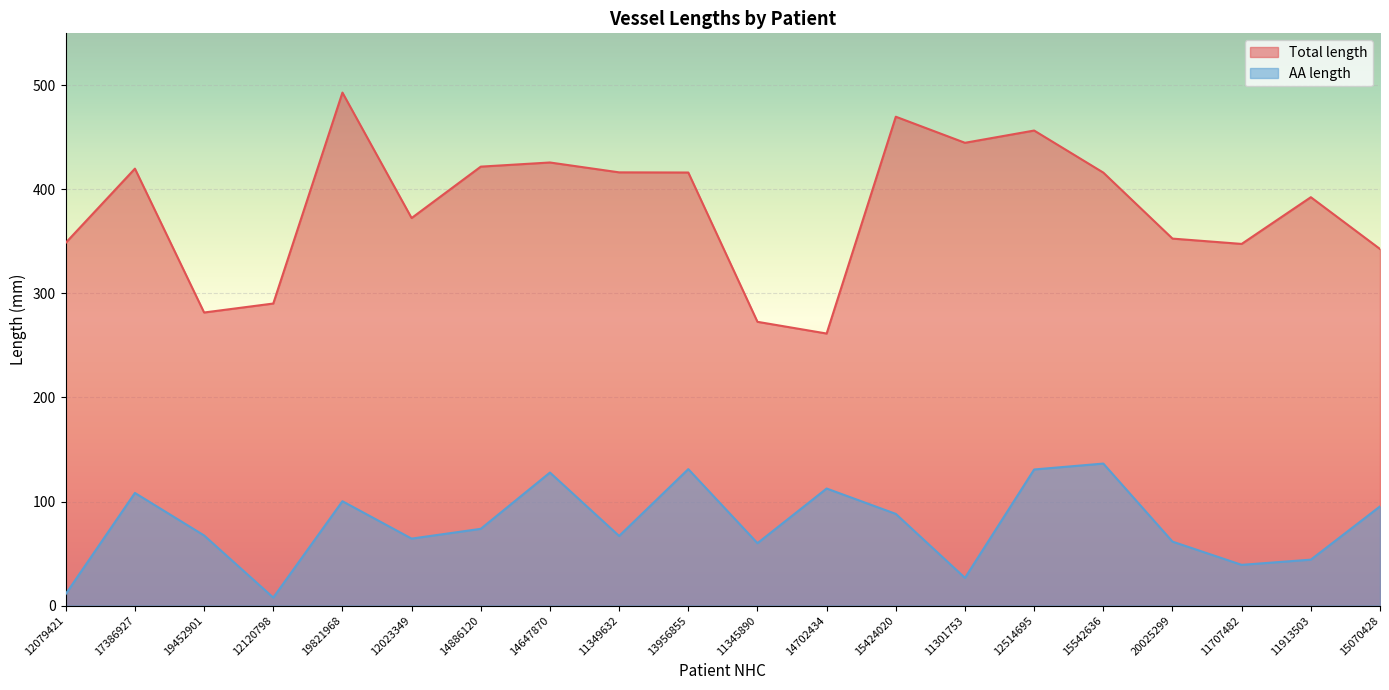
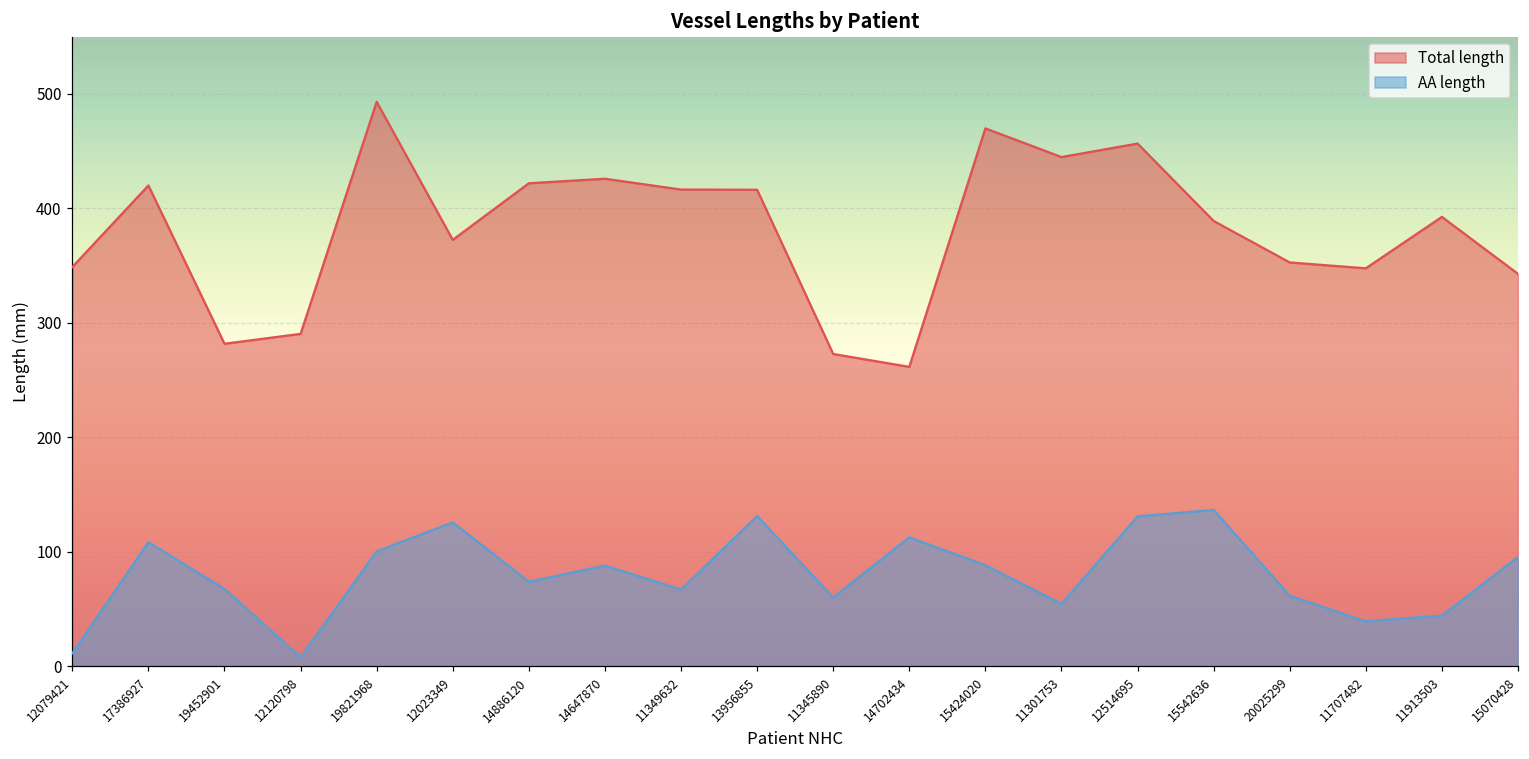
AA length, 12023349: 64 -> 126
AA length, 14647870: 128 -> 88
AA length, 11301753: 27 -> 54
Total length, 15542636: 416 -> 389
